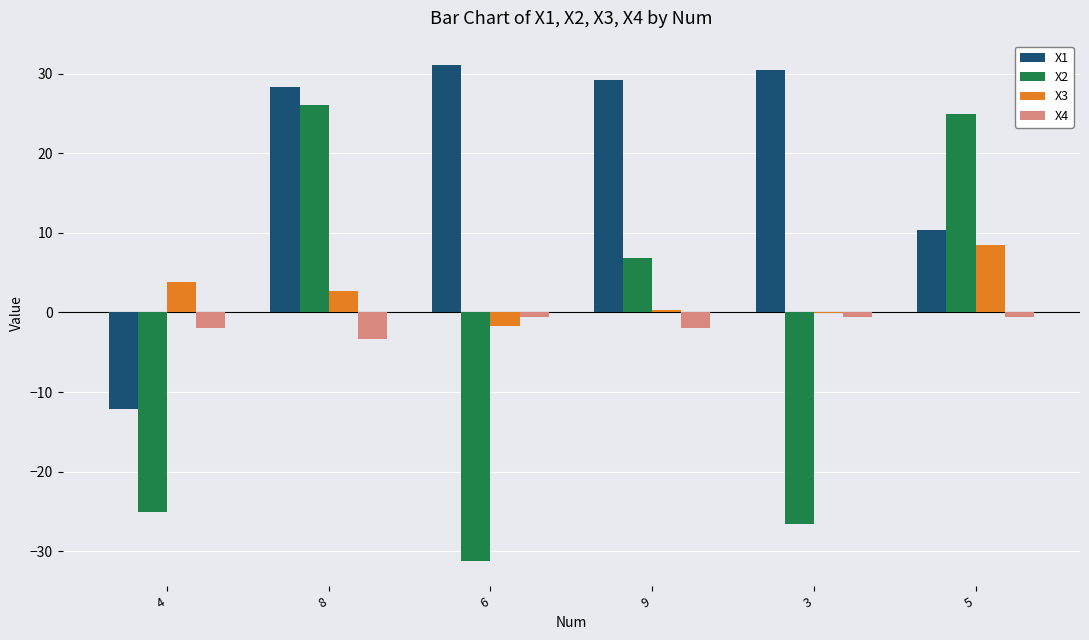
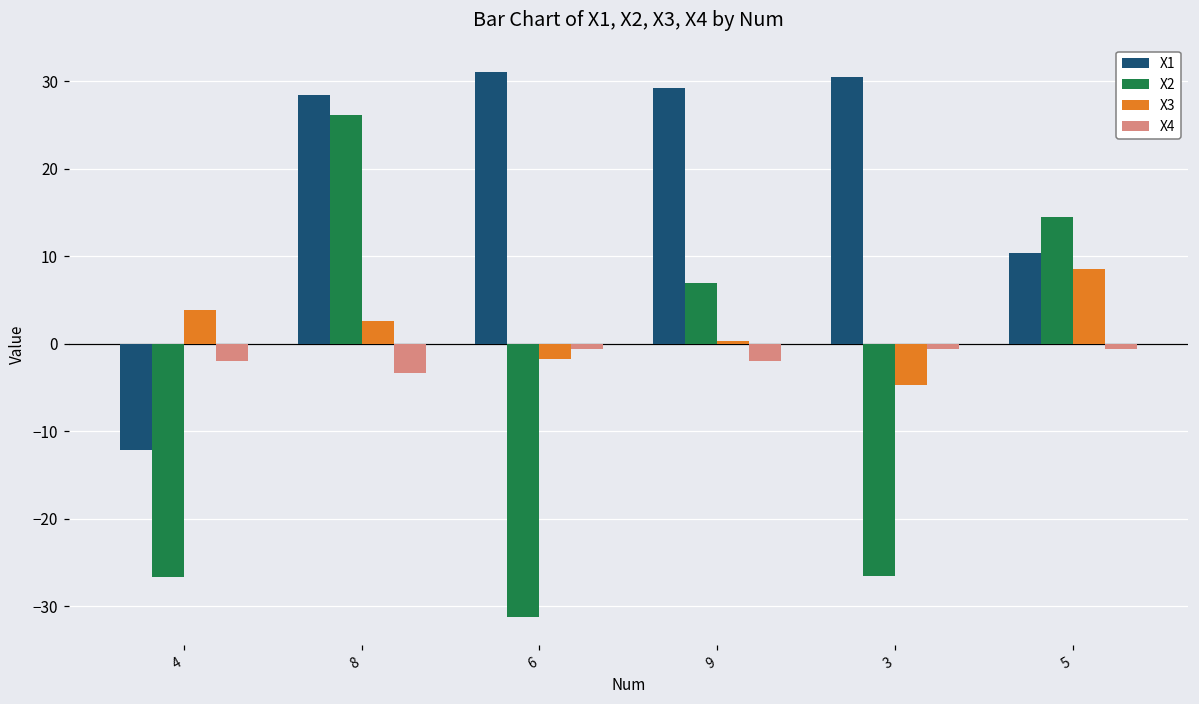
X2, 4: -25 -> -27
X3, 3: 0 -> -5
X2, 5: 25 -> 14
